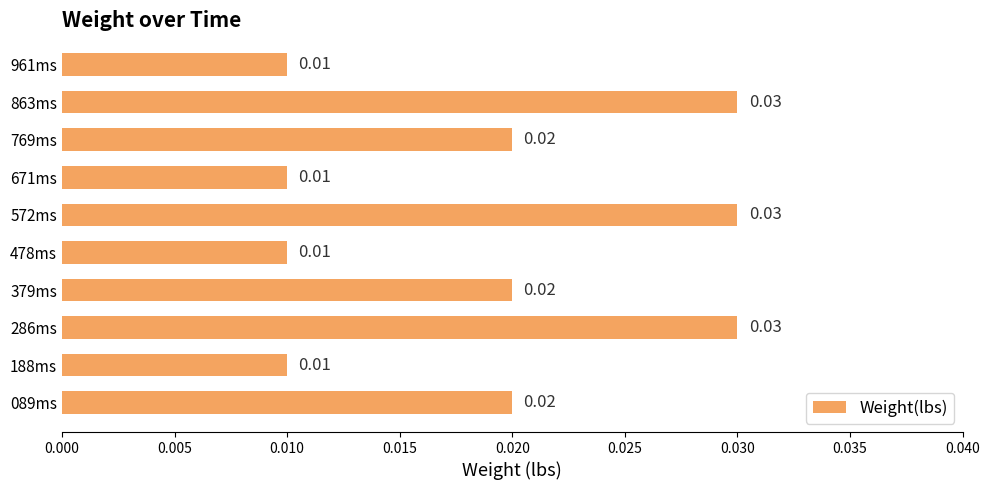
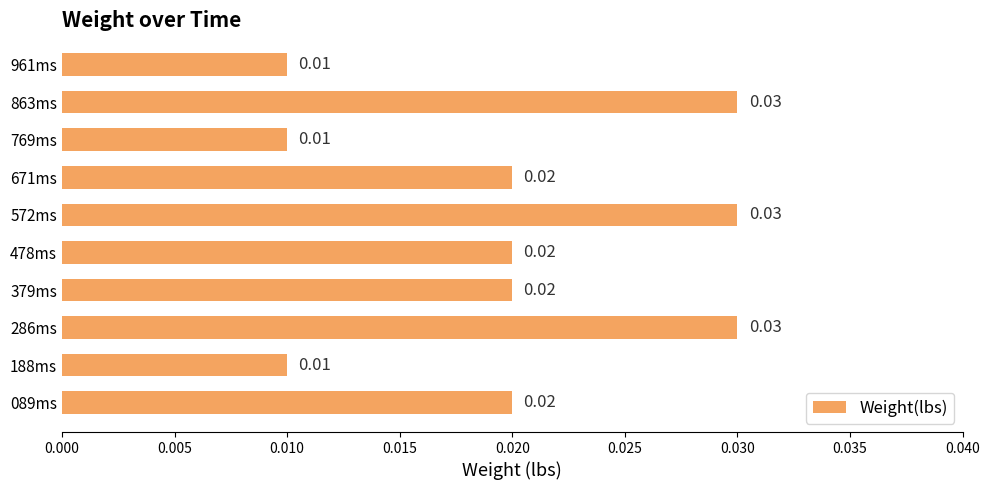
769ms: 0.02 -> 0.01
671ms: 0.01 -> 0.02
478ms: 0.01 -> 0.02
